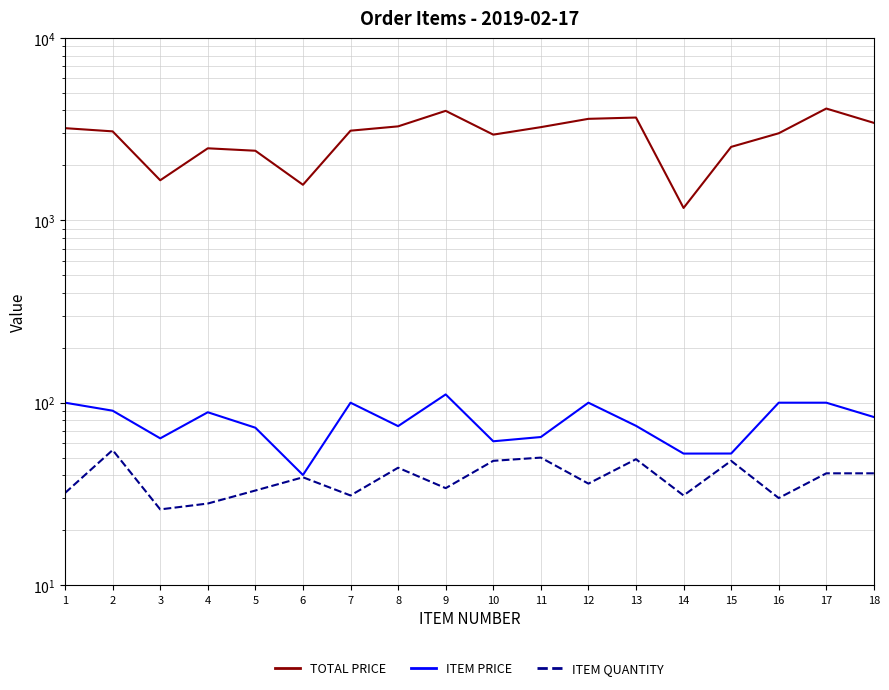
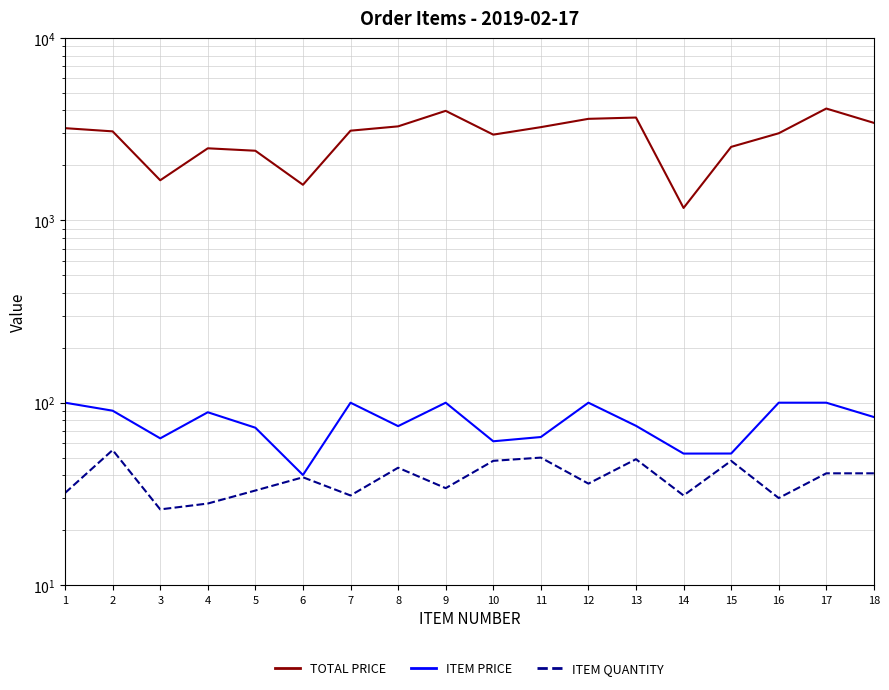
ITEM PRICE, 9: 110 -> 100
